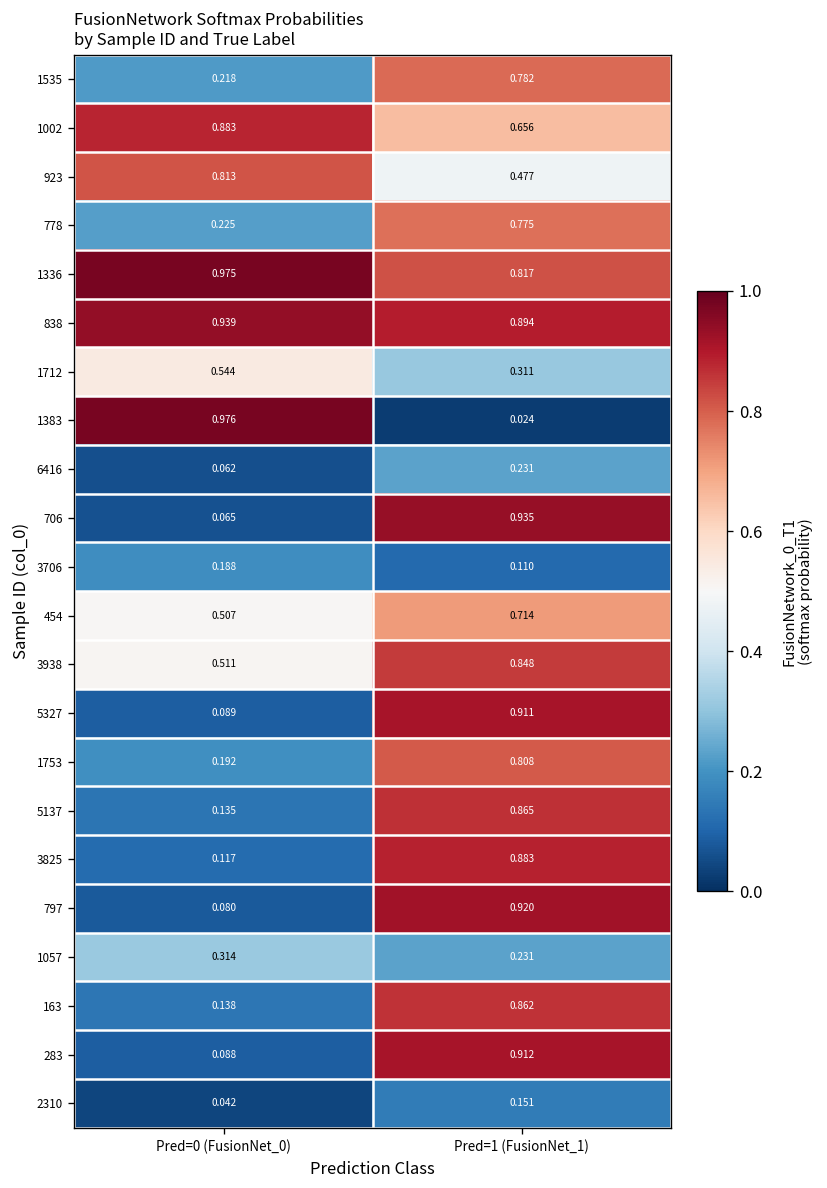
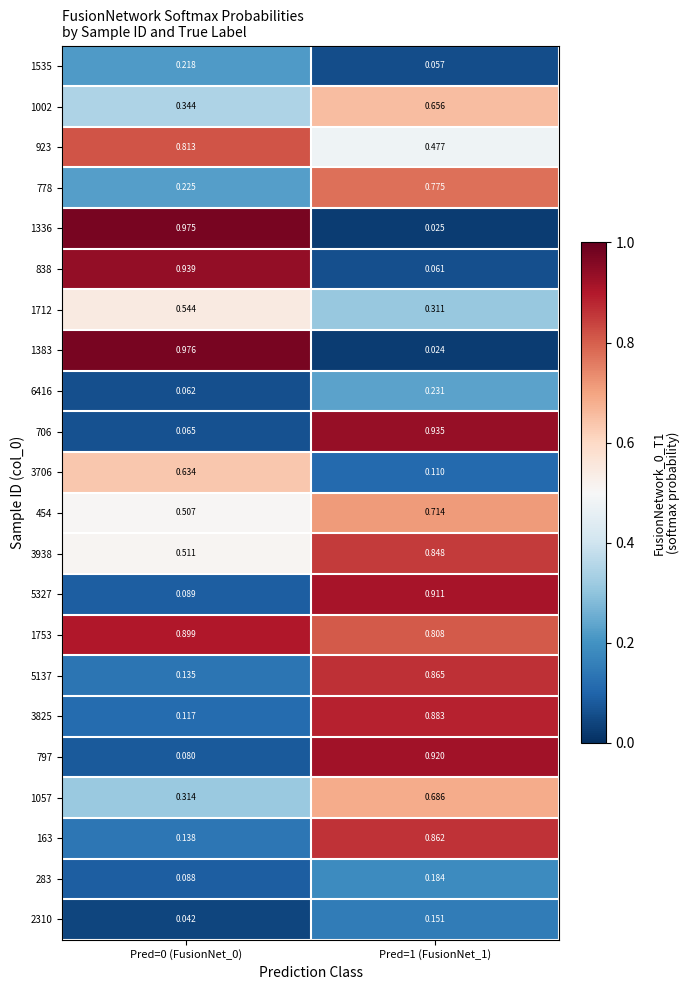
1535, Pred=1 (FusionNet_1): 0.782 -> 0.057
1002, Pred=0 (FusionNet_0): 0.883 -> 0.344
1336, Pred=1 (FusionNet_1): 0.817 -> 0.025
838, Pred=1 (FusionNet_1): 0.894 -> 0.061
3706, Pred=0 (FusionNet_0): 0.188 -> 0.634
1753, Pred=0 (FusionNet_0): 0.192 -> 0.899
1057, Pred=1 (FusionNet_1): 0.231 -> 0.686
283, Pred=1 (FusionNet_1): 0.912 -> 0.184
